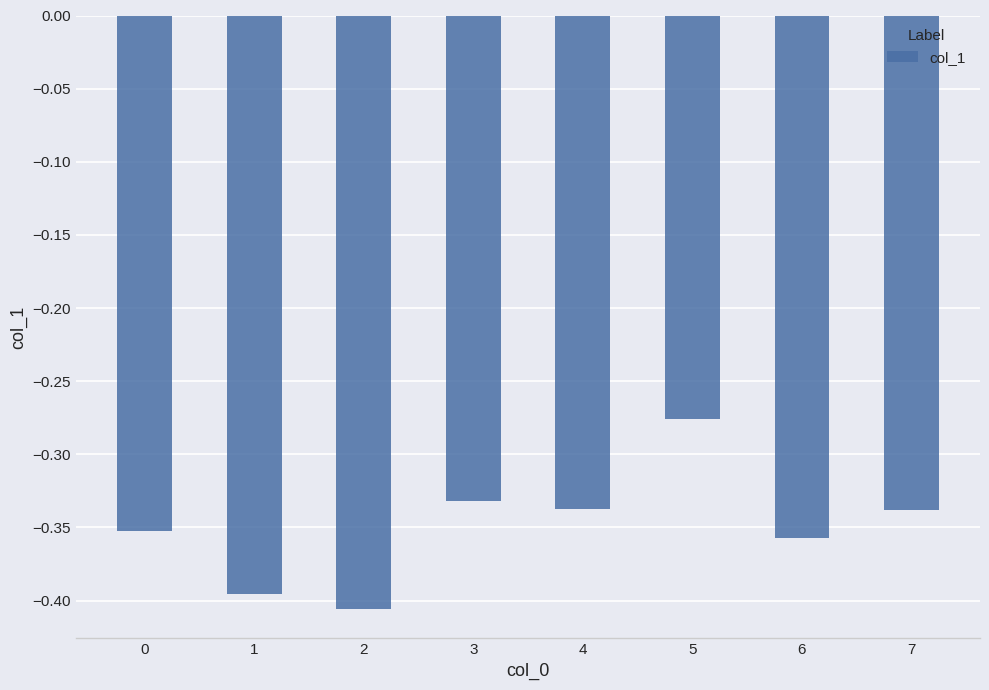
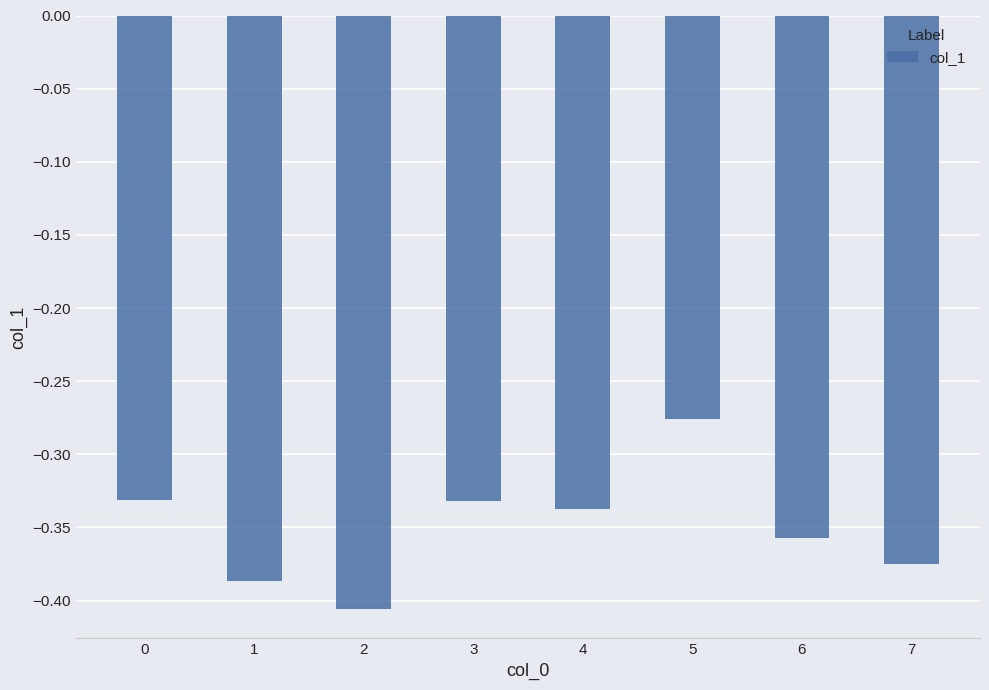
0: -0.353 -> -0.331
1: -0.396 -> -0.386
7: -0.338 -> -0.375
